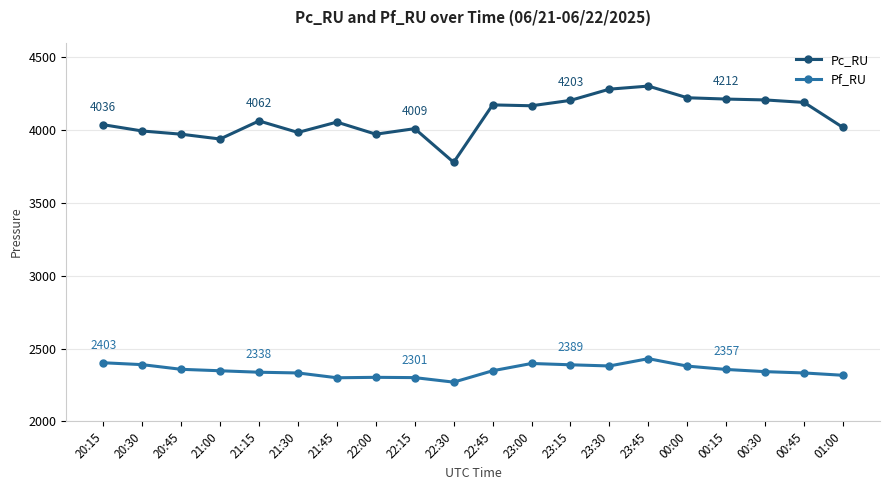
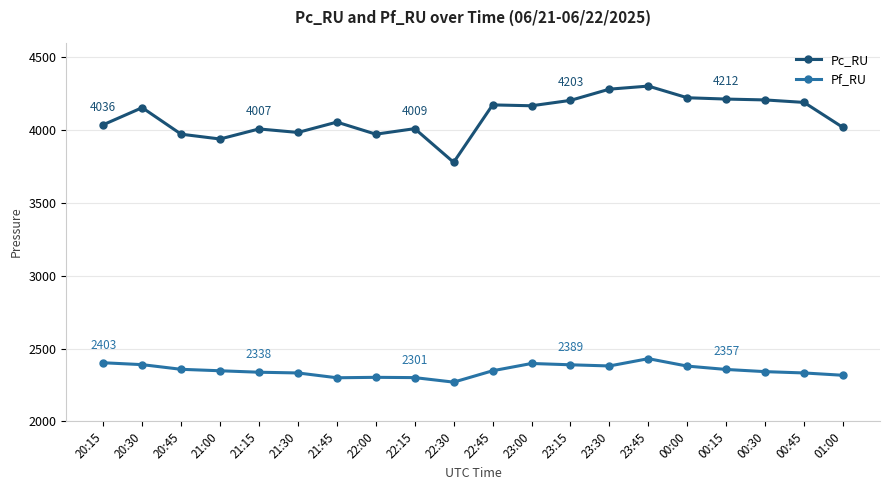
Pc_RU, 20:30: 3990 -> 4150
Pc_RU, 21:15: 4062 -> 4007
